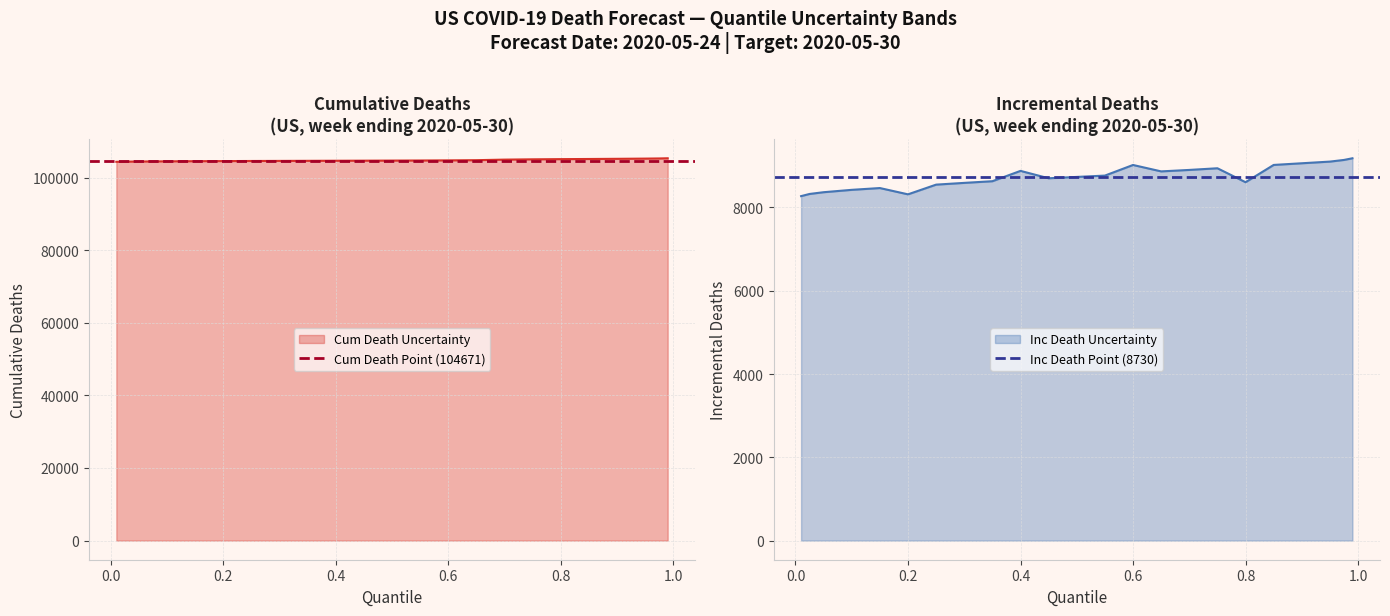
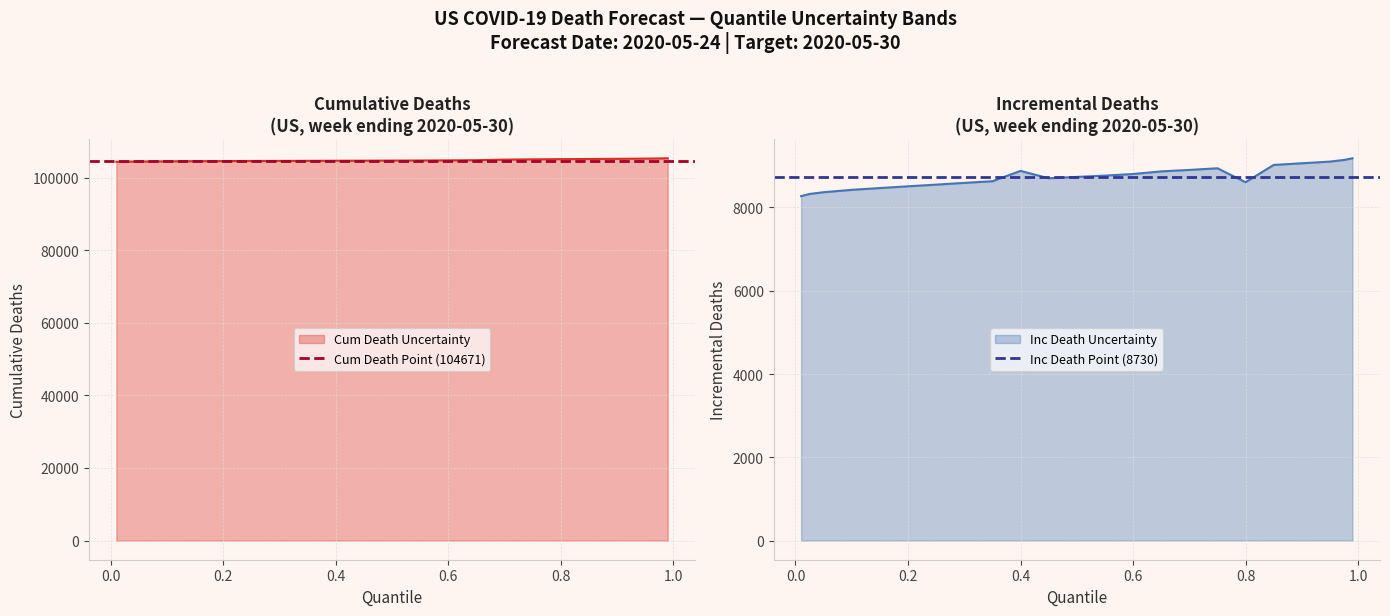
Incremental Deaths (US, week ending 2020-05-30), 0.2: 8300 -> 8500
Incremental Deaths (US, week ending 2020-05-30), 0.6: 9000 -> 8800
